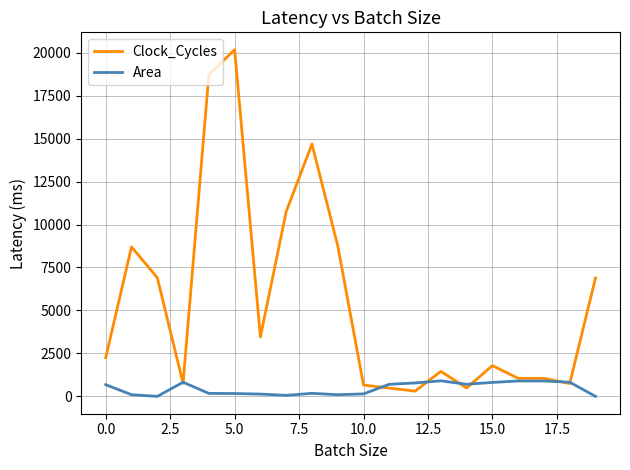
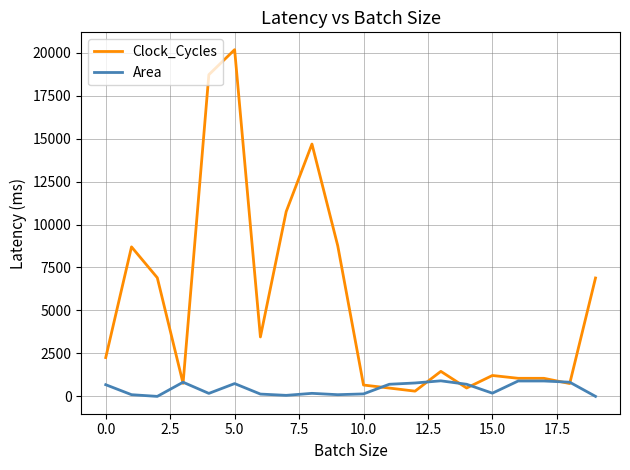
Area, 5.0: 200 -> 700
Clock_Cycles, 15.0: 1800 -> 1200
Area, 15.0: 800 -> 200
